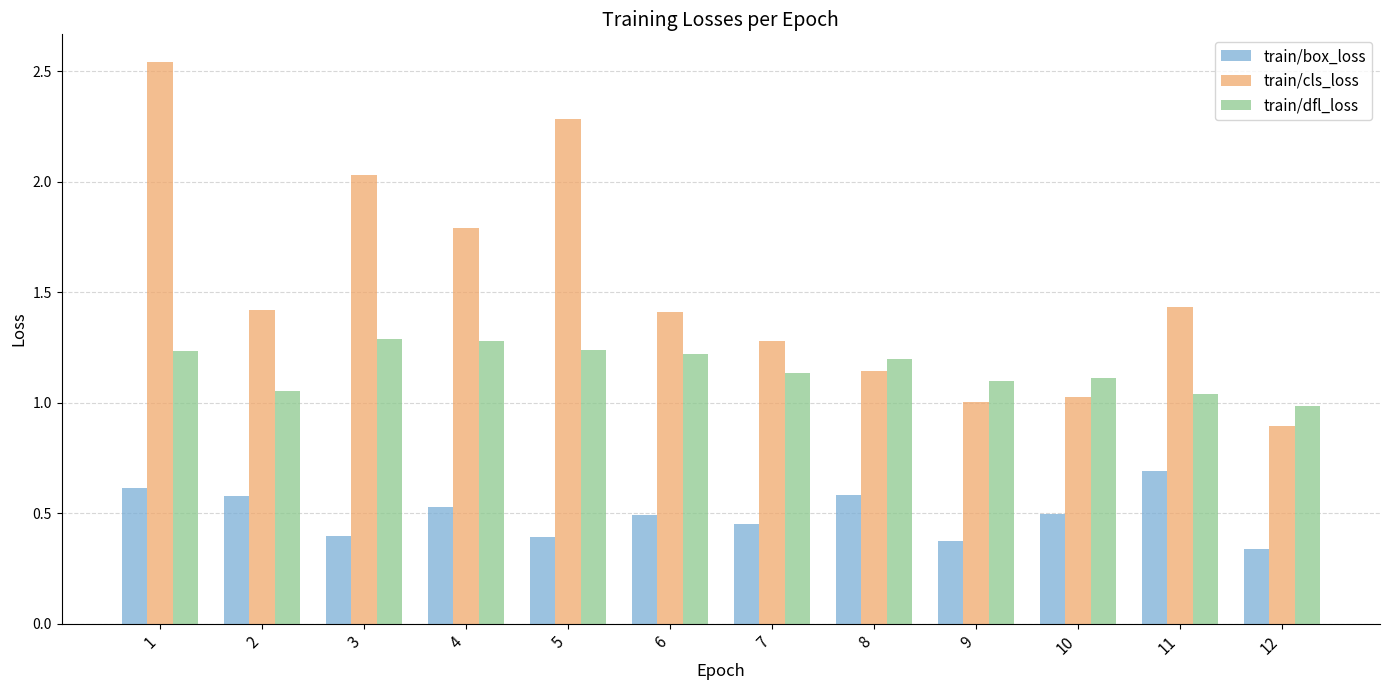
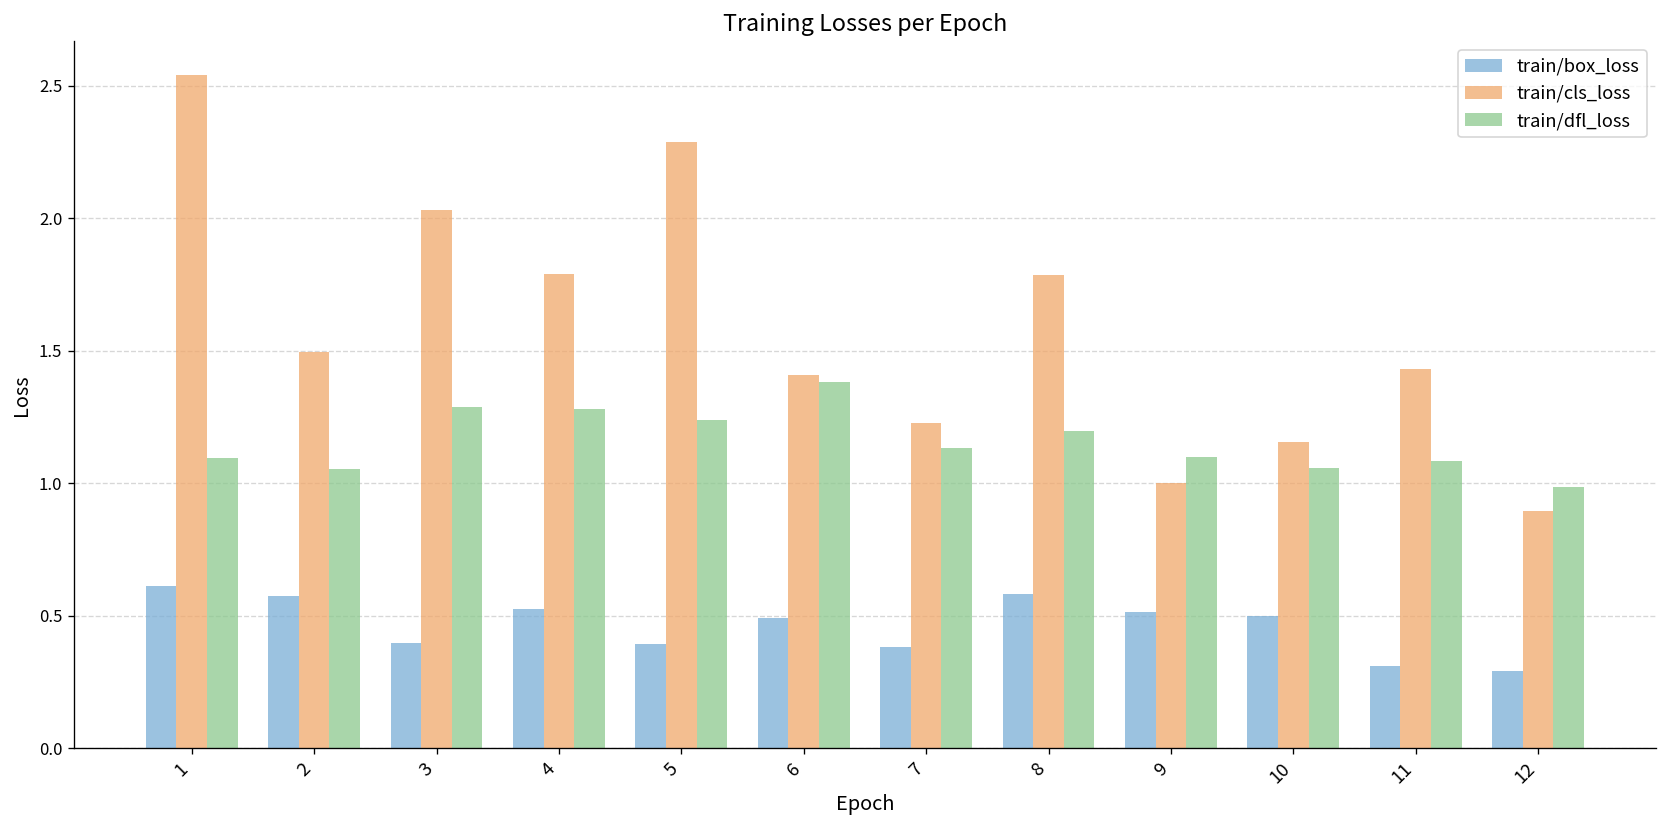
train/dfl_loss, 1: 1.23 -> 1.10
train/cls_loss, 2: 1.42 -> 1.50
train/dfl_loss, 6: 1.22 -> 1.38
train/box_loss, 7: 0.45 -> 0.38
train/cls_loss, 7: 1.28 -> 1.23
train/cls_loss, 8: 1.15 -> 1.78
train/box_loss, 9: 0.37 -> 0.51
train/cls_loss, 10: 1.03 -> 1.15
train/dfl_loss, 10: 1.11 -> 1.06
train/box_loss, 11: 0.69 -> 0.31
train/dfl_loss, 11: 1.04 -> 1.08
train/box_loss, 12: 0.34 -> 0.29
